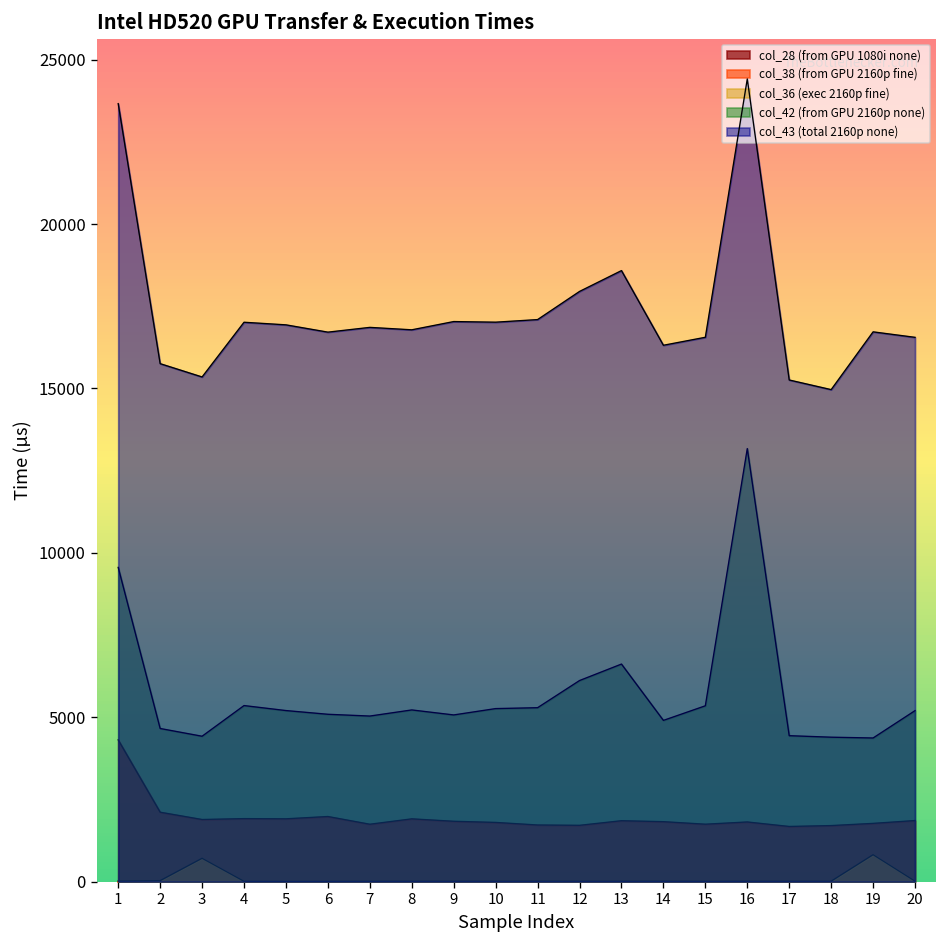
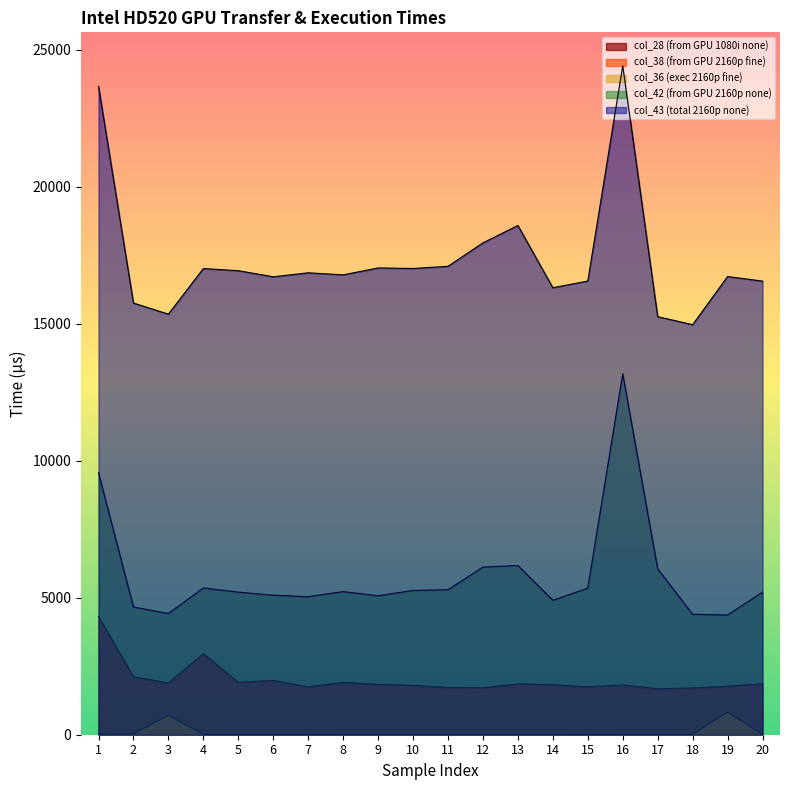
col_28 (from GPU 1080i none), 4: 1900 -> 3000
col_42 (from GPU 2160p none), 13: 6600 -> 6200
col_42 (from GPU 2160p none), 17: 4400 -> 6100
